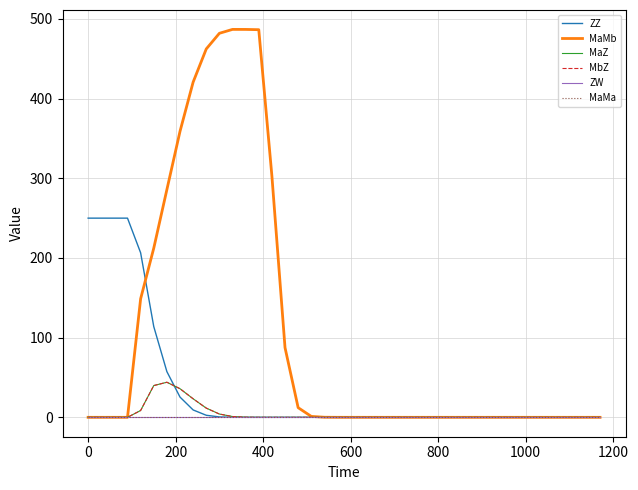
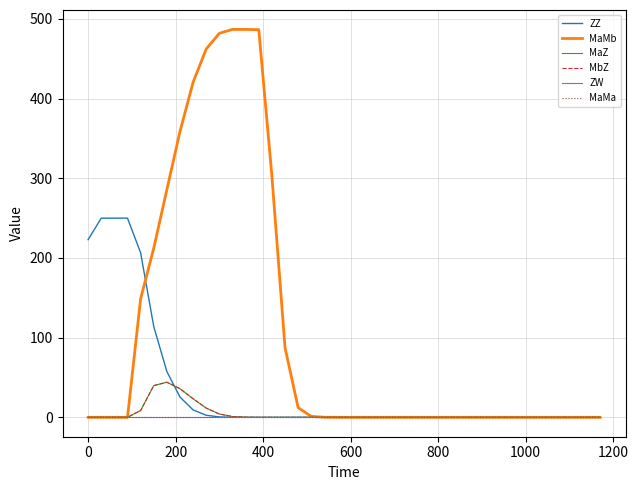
ZZ, 0: 250 -> 220
